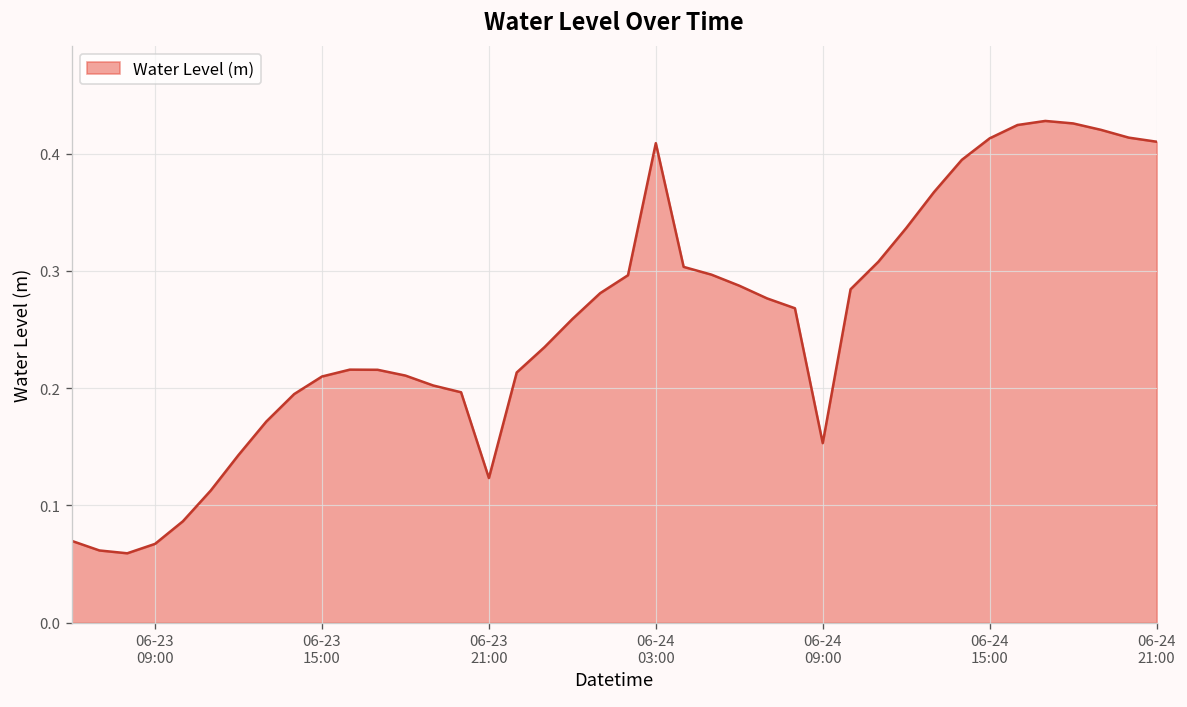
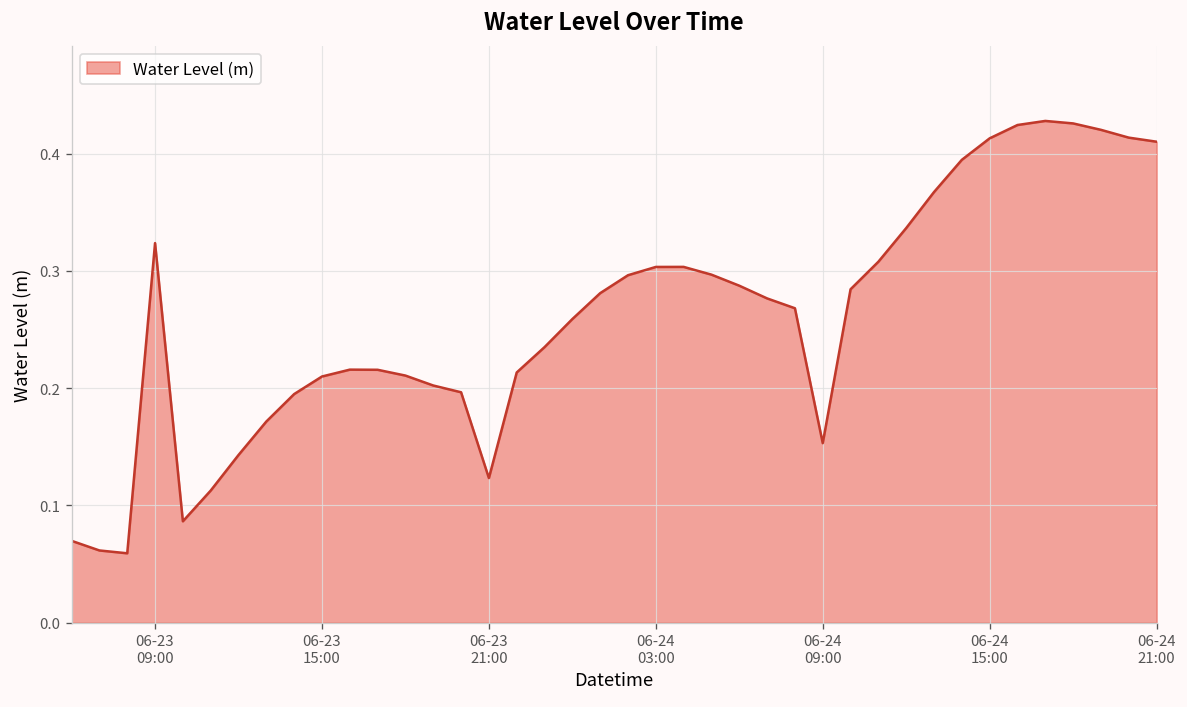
06-23 09:00: 0.07 -> 0.32
06-24 03:00: 0.41 -> 0.30
